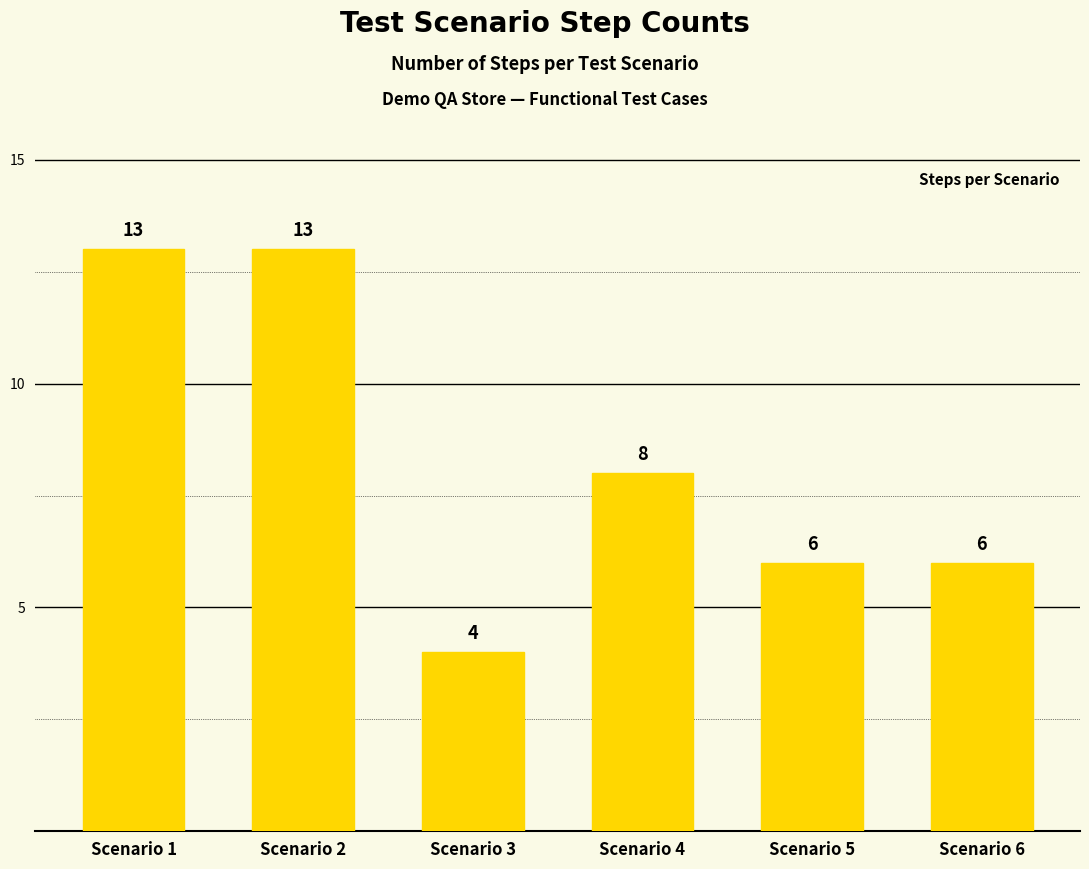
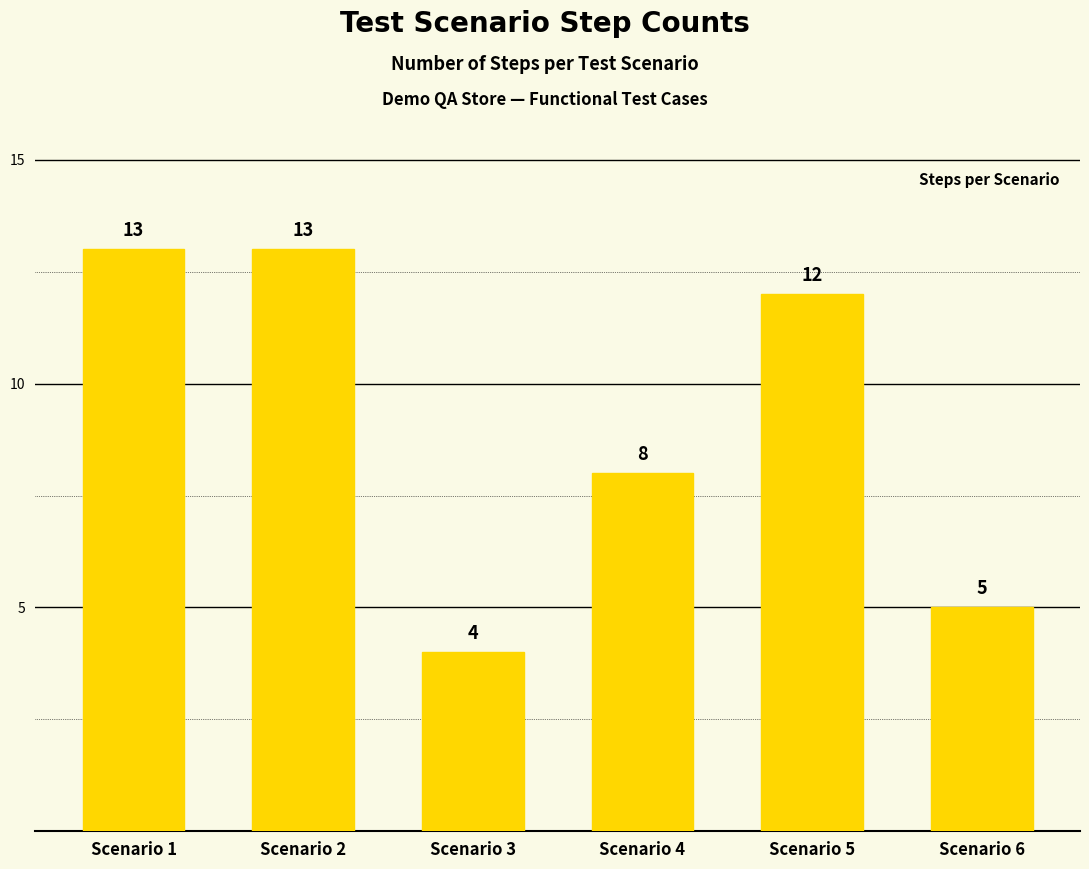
Scenario 5: 6 -> 12
Scenario 6: 6 -> 5
